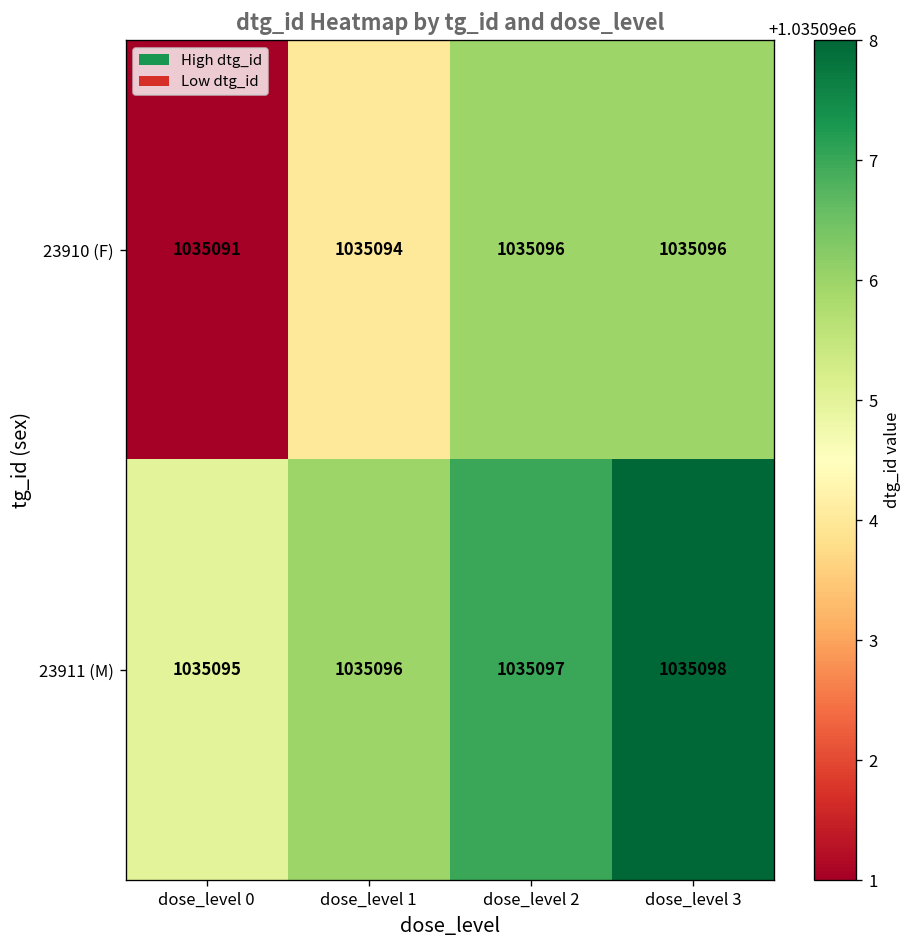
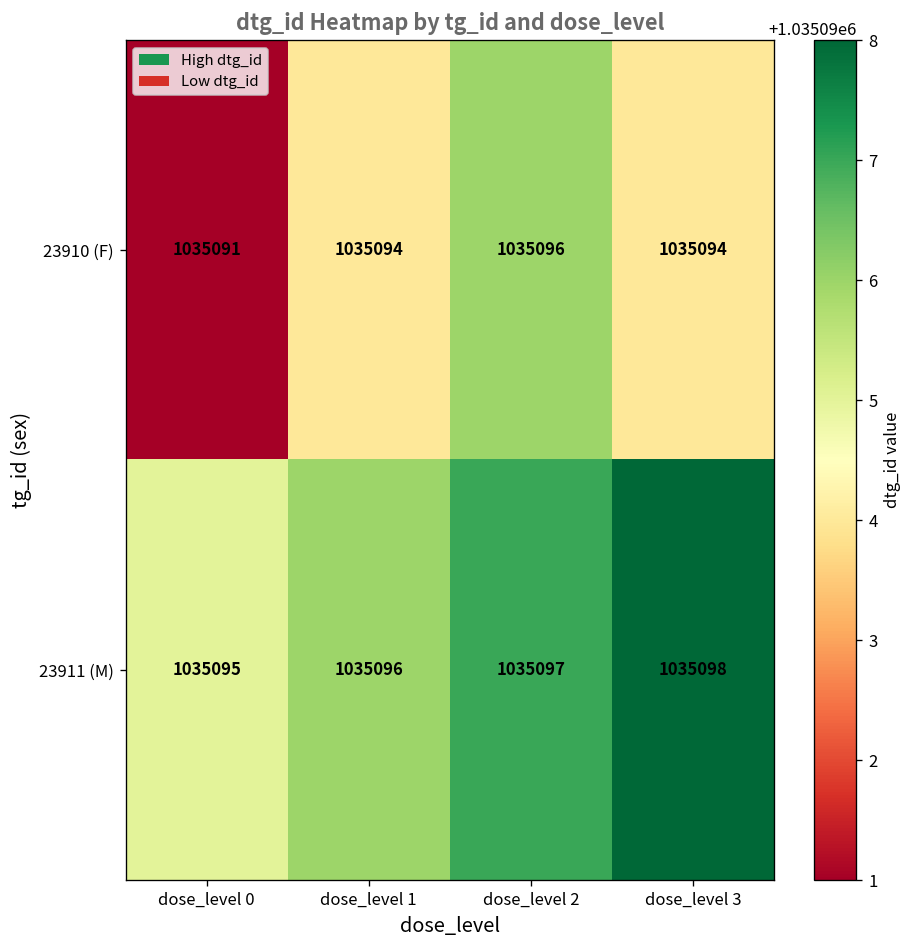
23910 (F), dose_level 3: 1035096 -> 1035094
